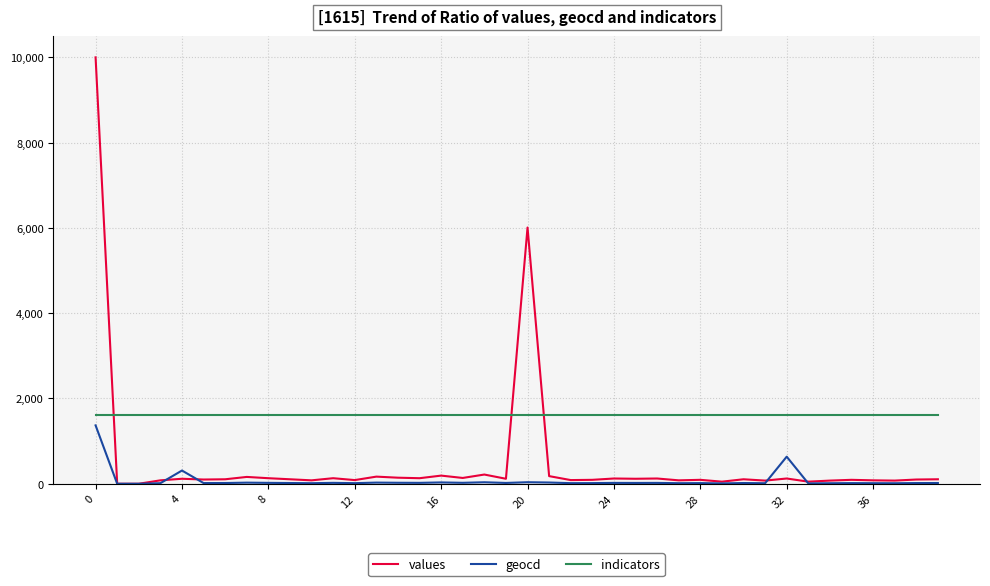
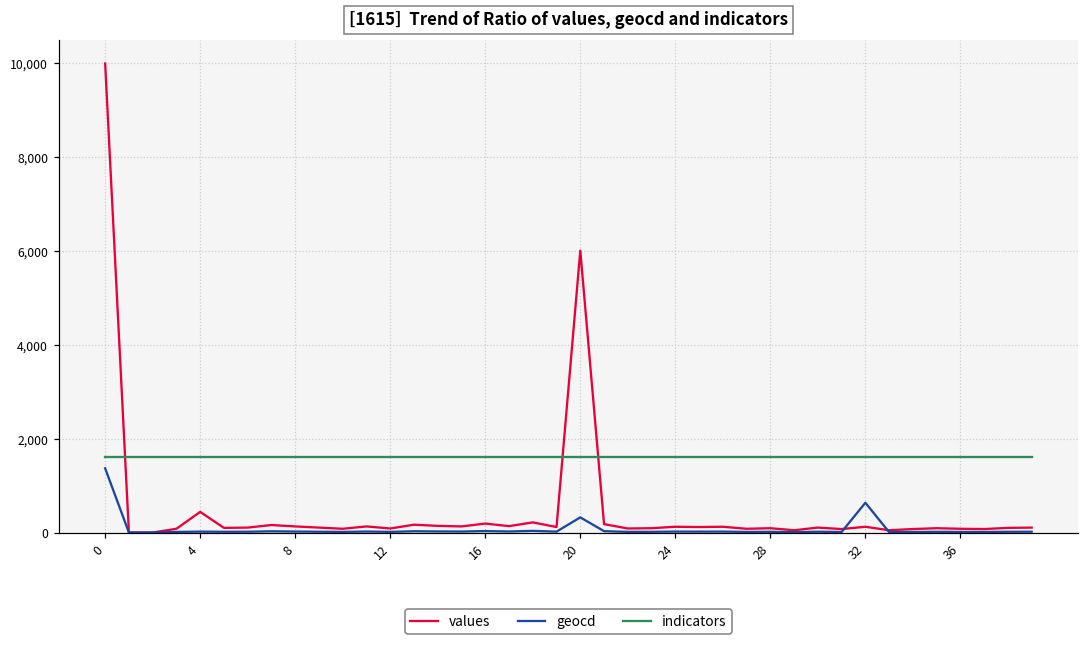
values, 4: 100 -> 400
geocd, 4: 300 -> 0
geocd, 20: 0 -> 300
